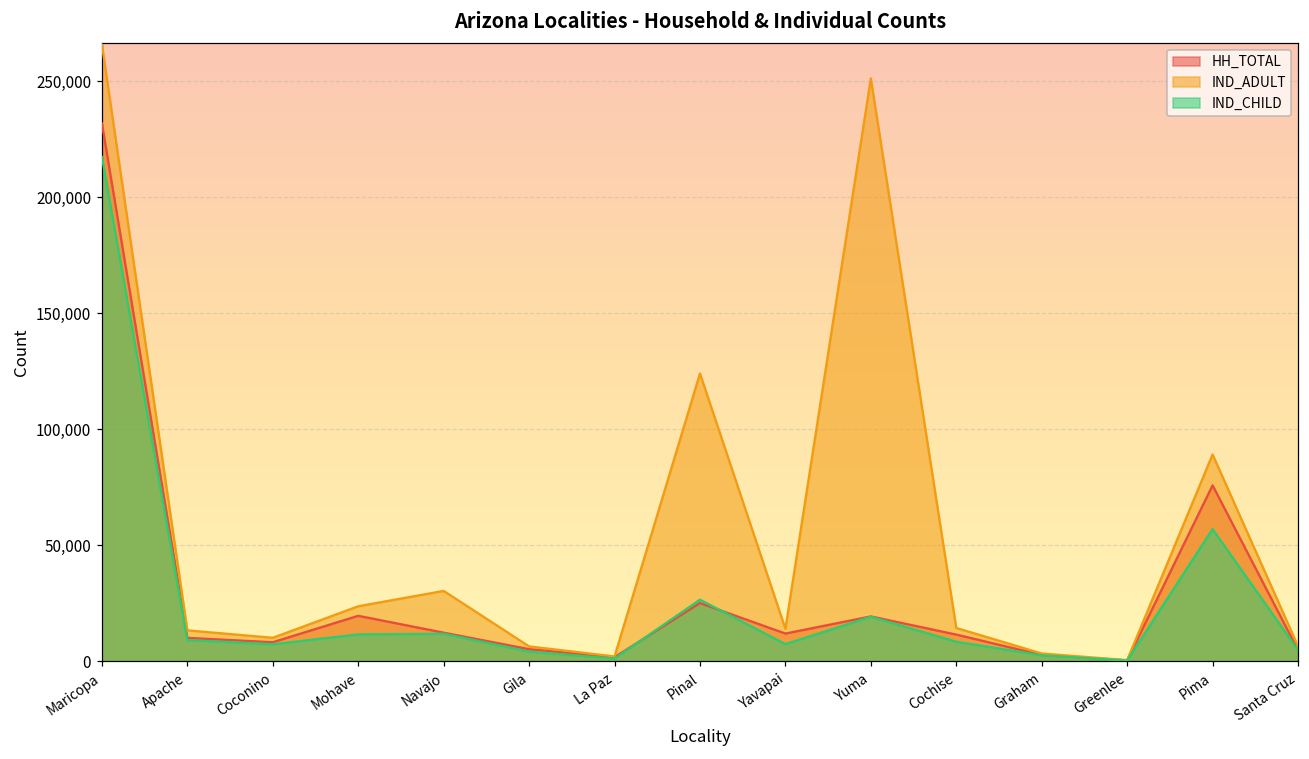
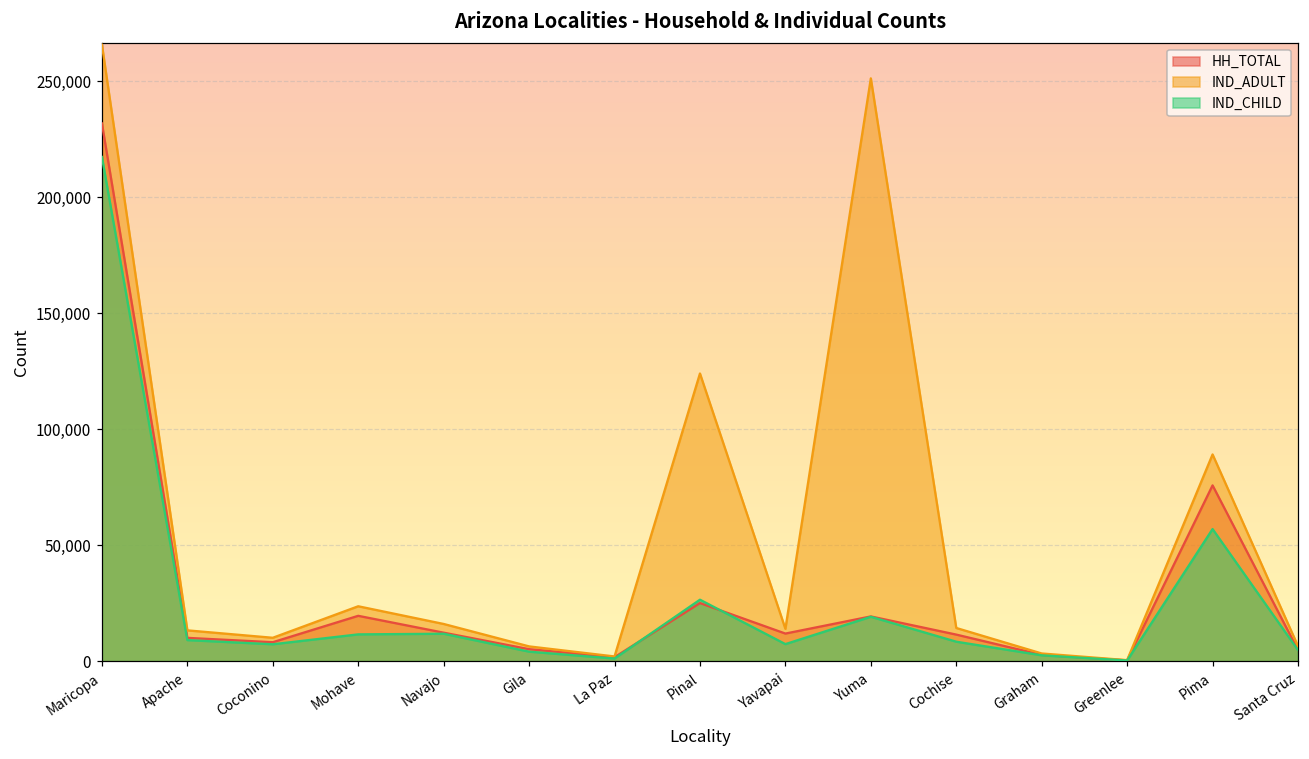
IND_ADULT, Navajo: 30,000 -> 16,000
